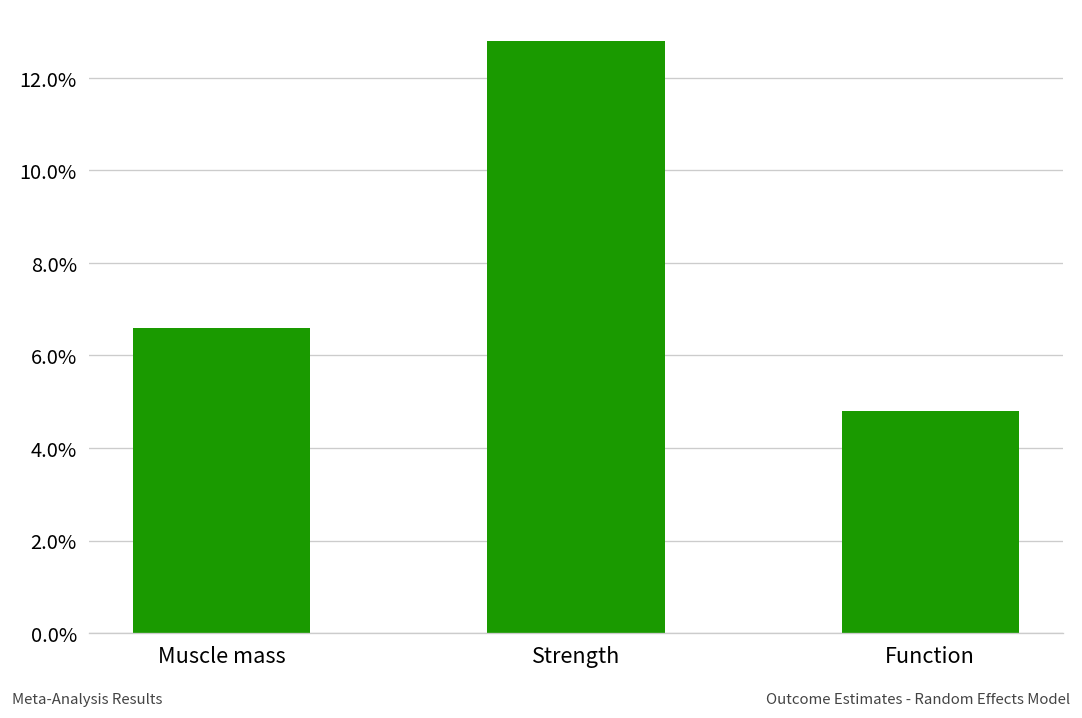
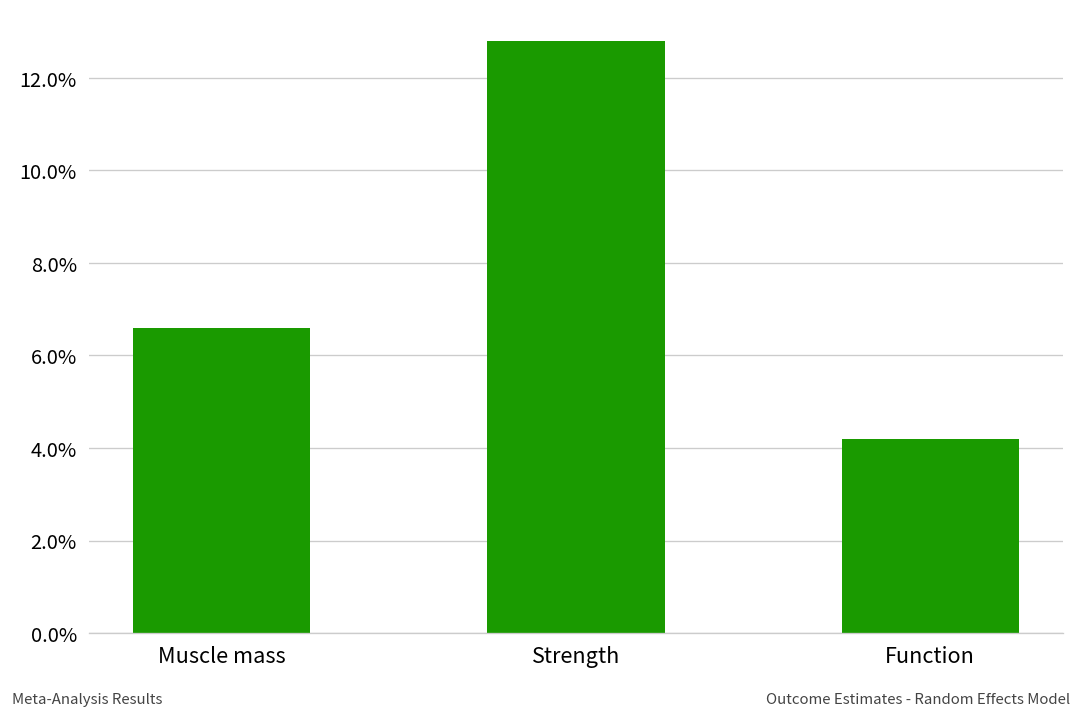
Function: 4.8% -> 4.2%
